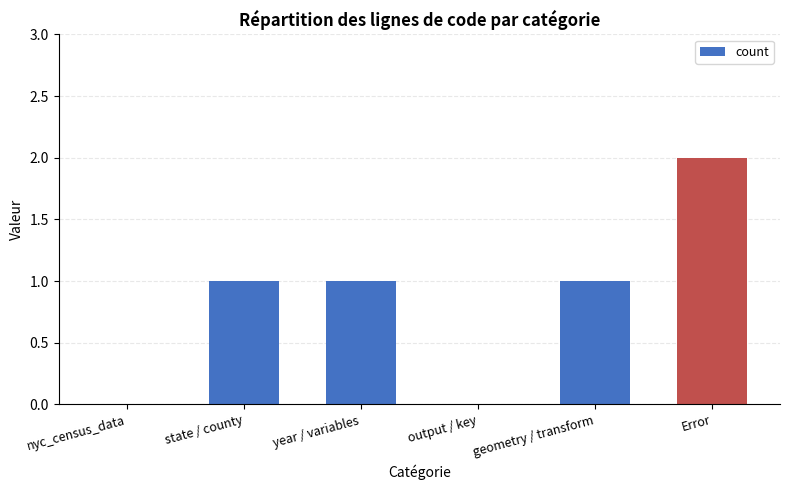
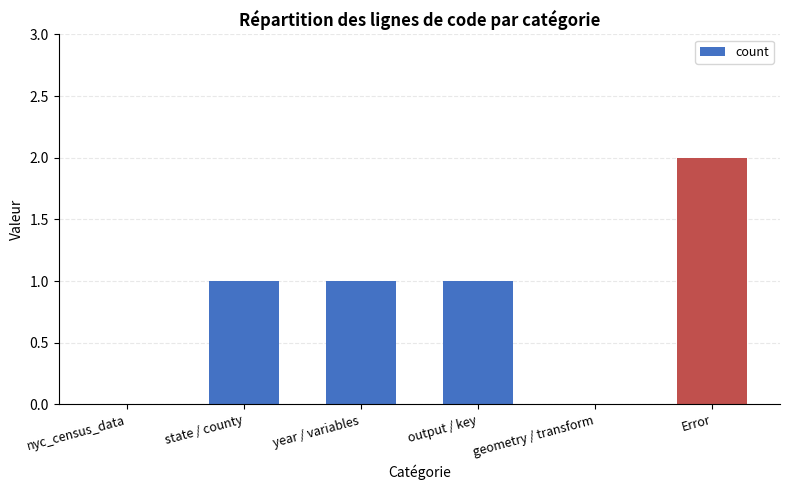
output / key: 0 -> 1
geometry / transform: 1 -> 0
